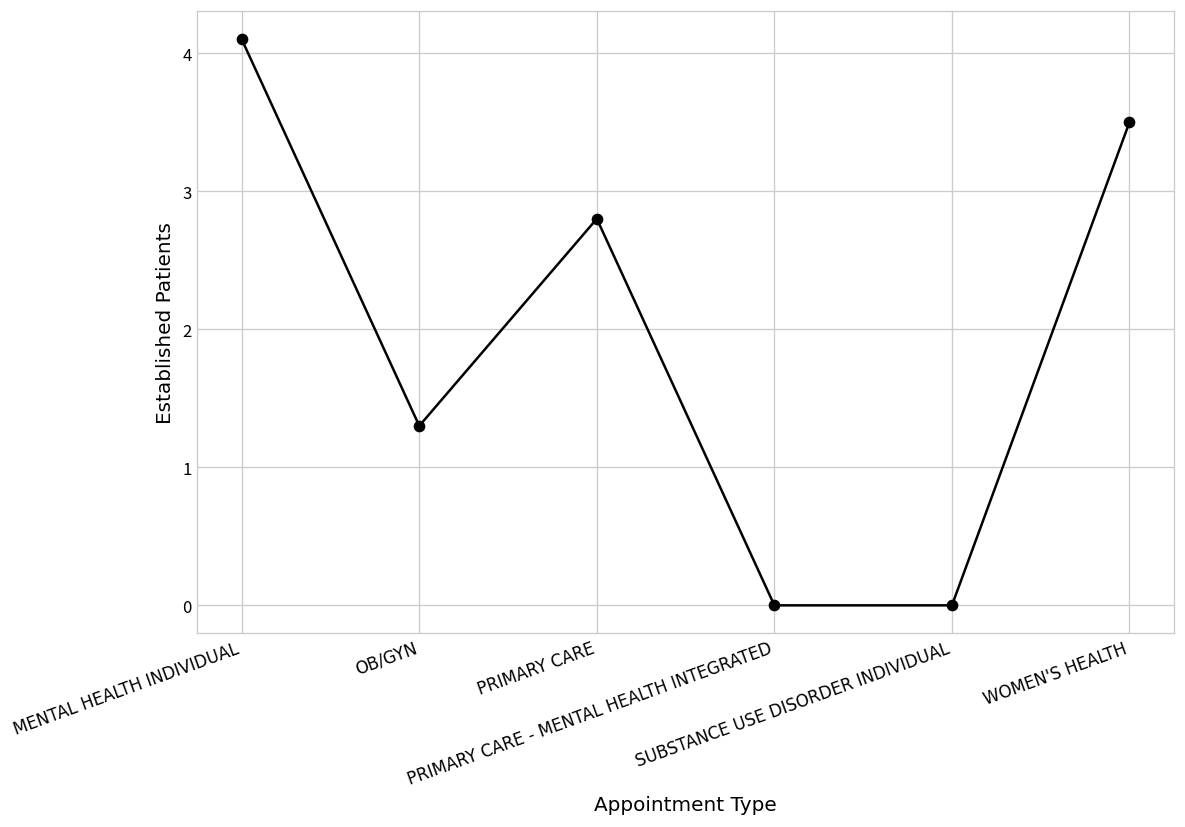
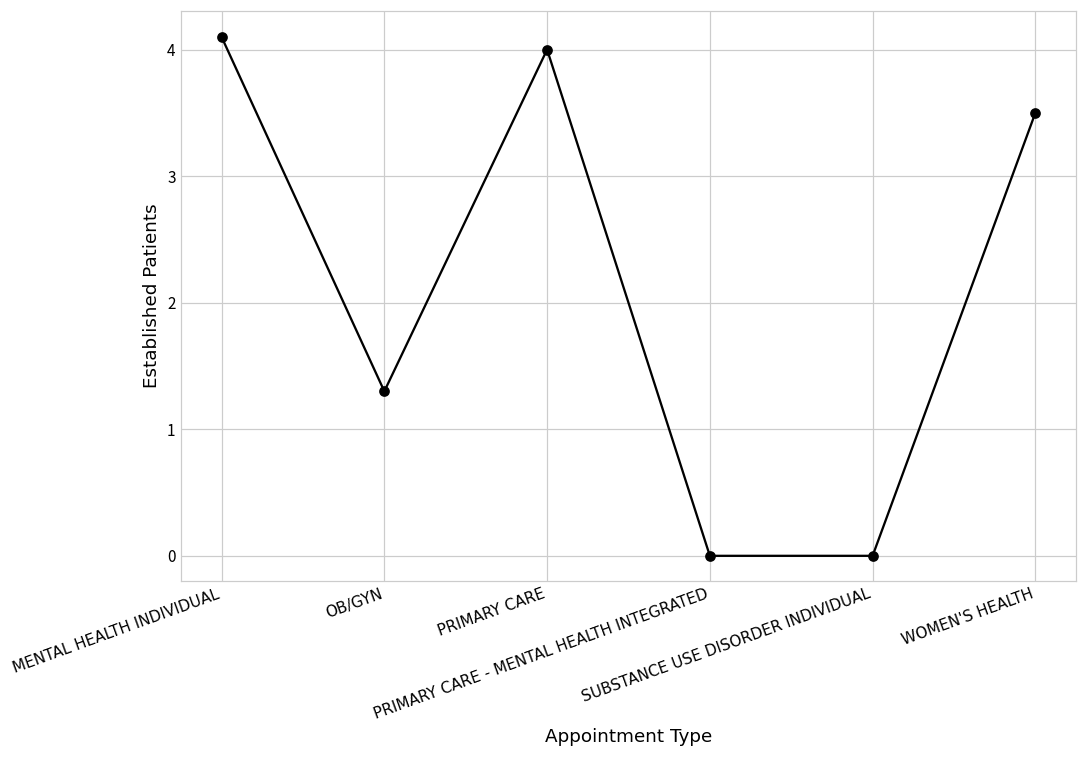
PRIMARY CARE: 2.8 -> 4.0
